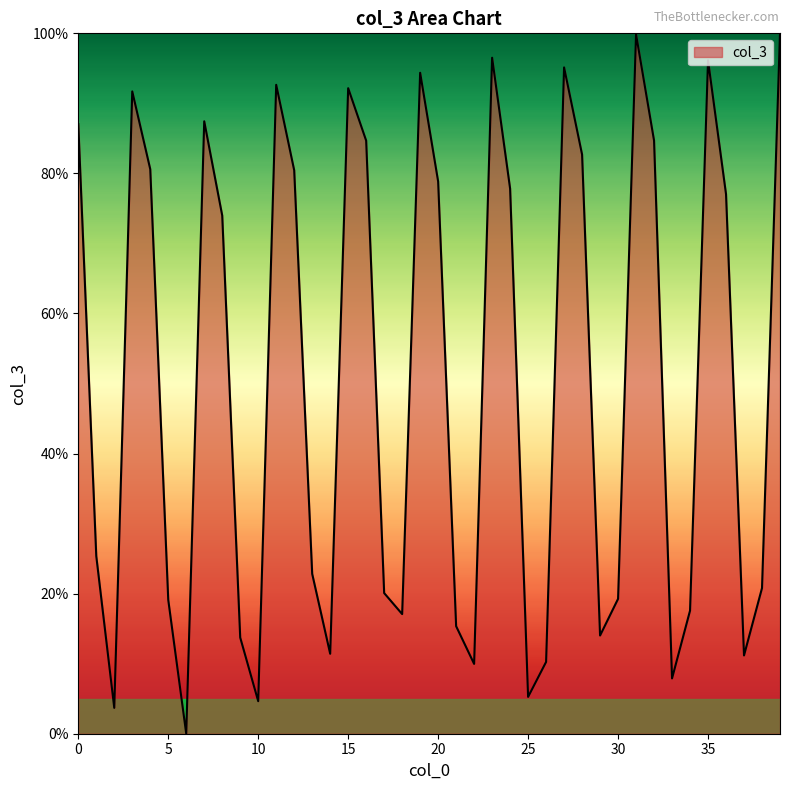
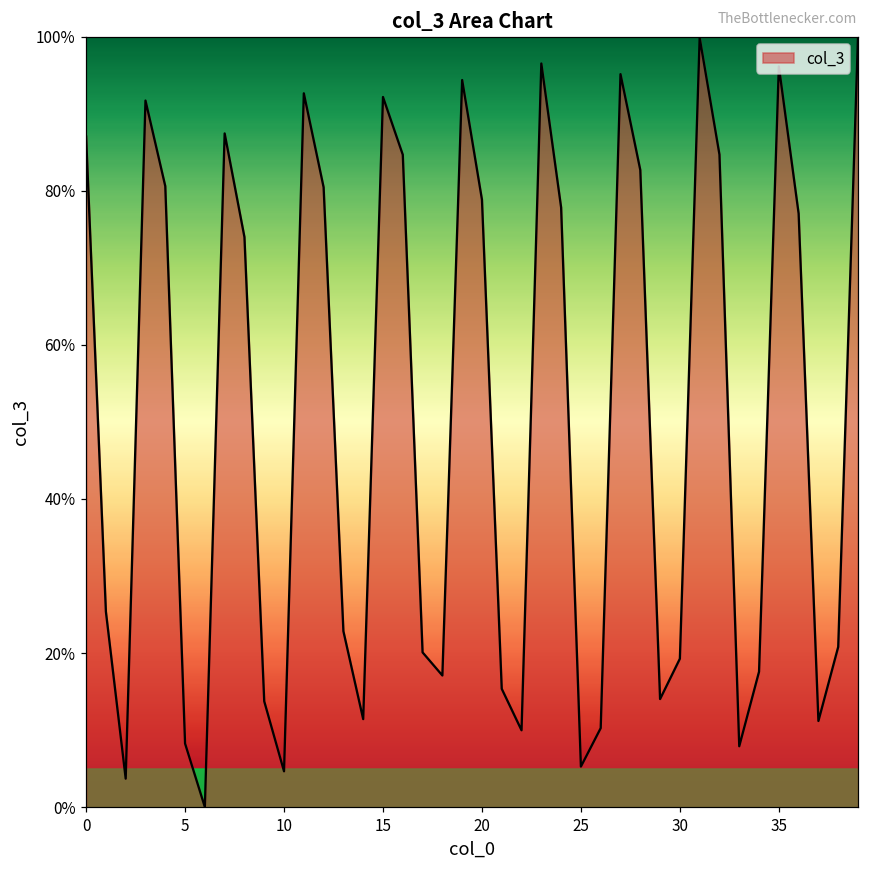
5: 19% -> 8%
